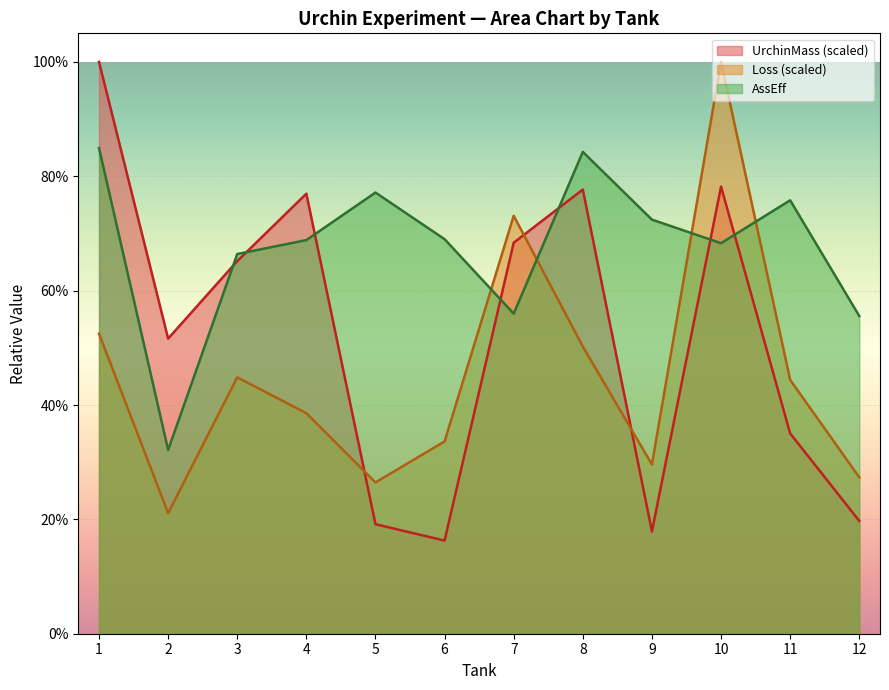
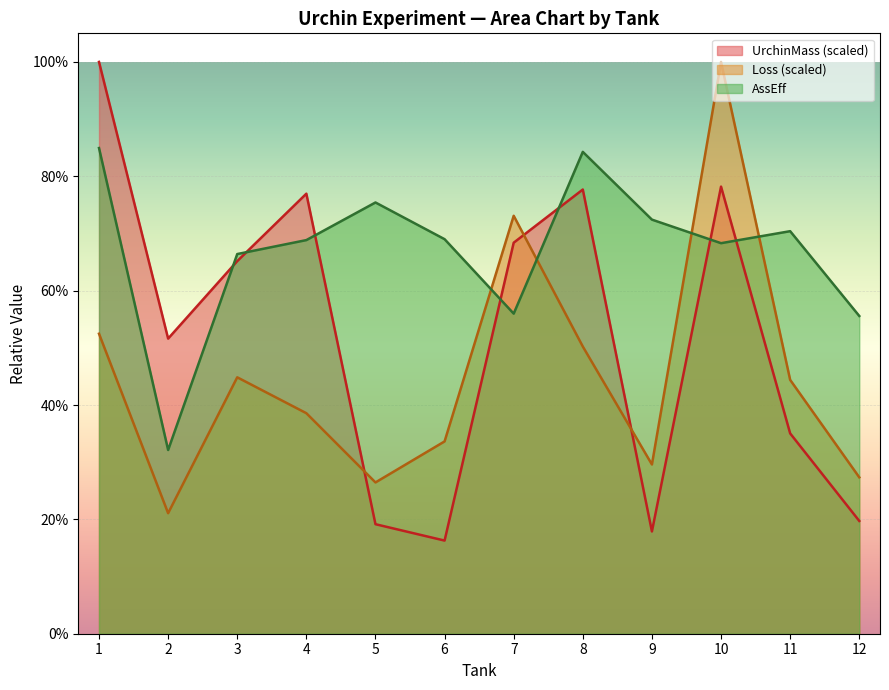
AssEff, 5: 77% -> 75%
AssEff, 11: 76% -> 70%
